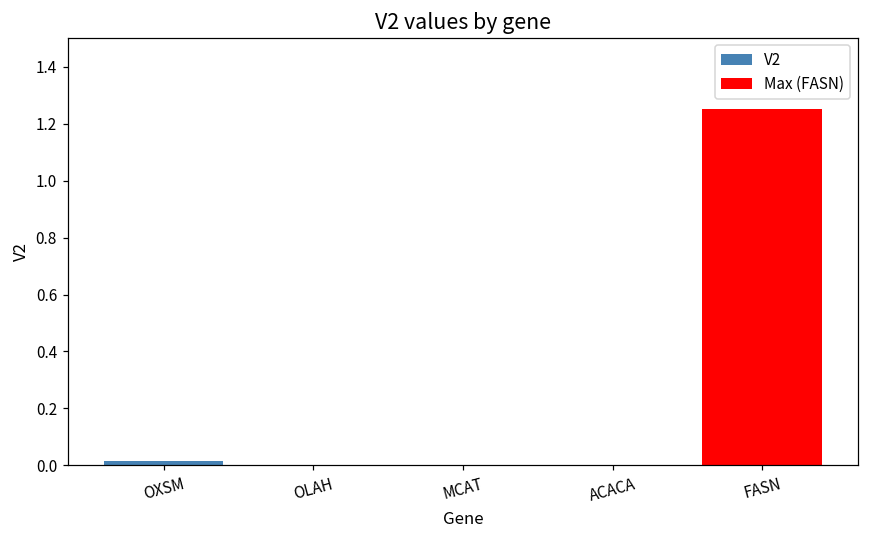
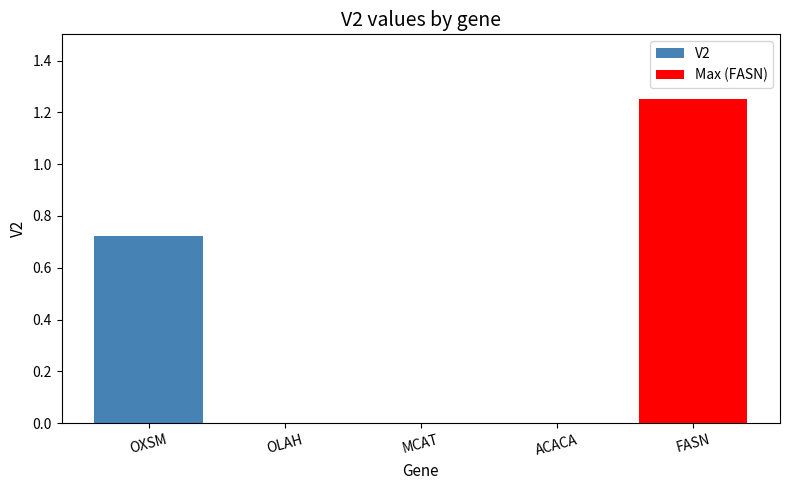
V2, OXSM: 0.02 -> 0.72
